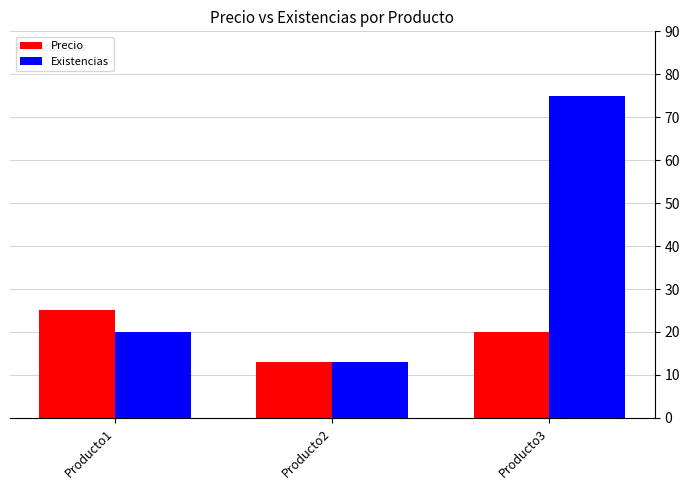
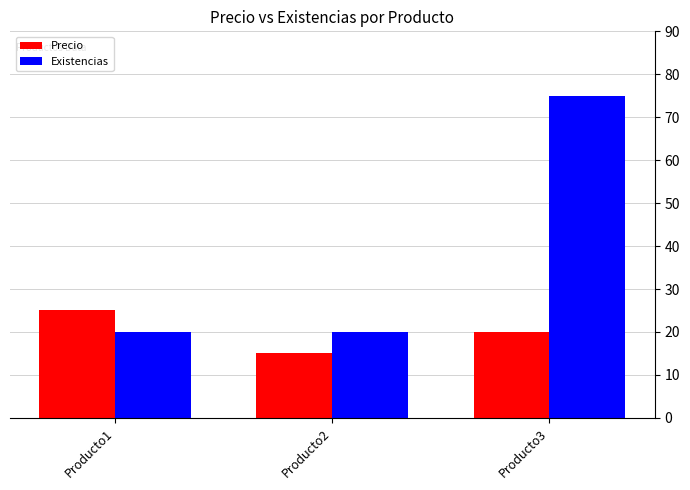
Precio, Producto2: 13 -> 15
Existencias, Producto2: 13 -> 20
